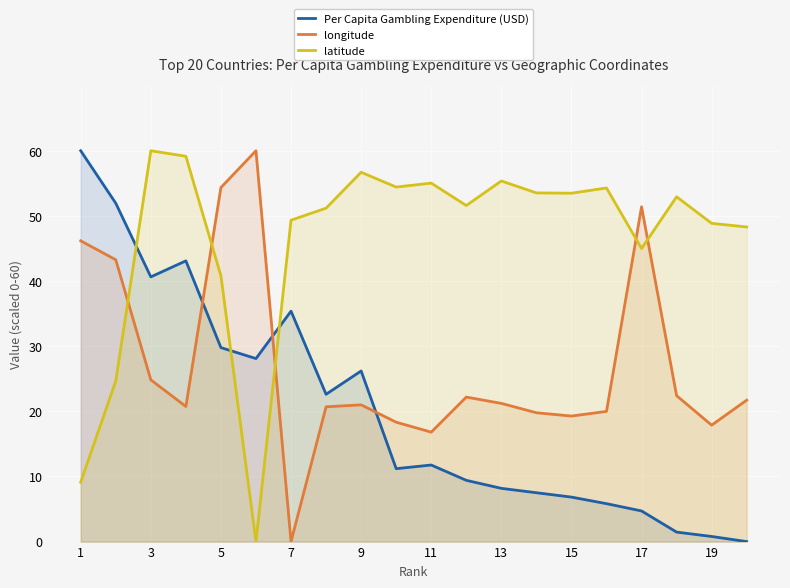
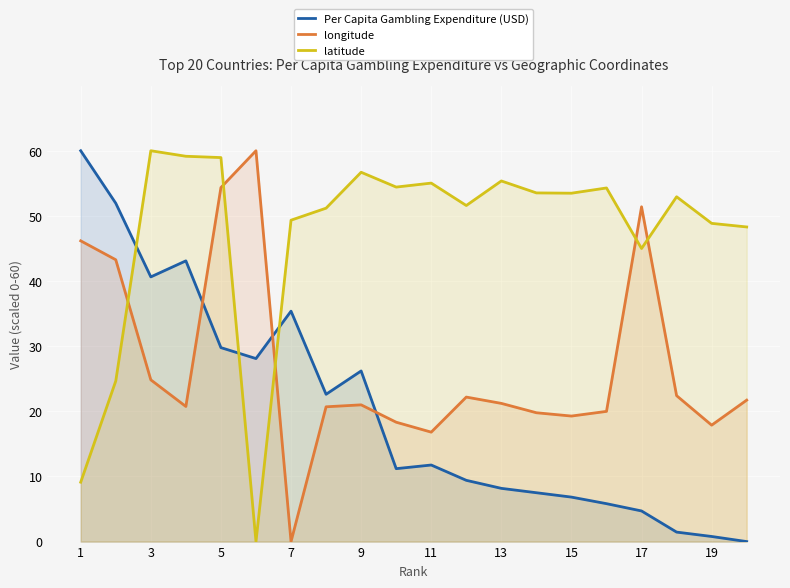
latitude, 5: 41 -> 59
